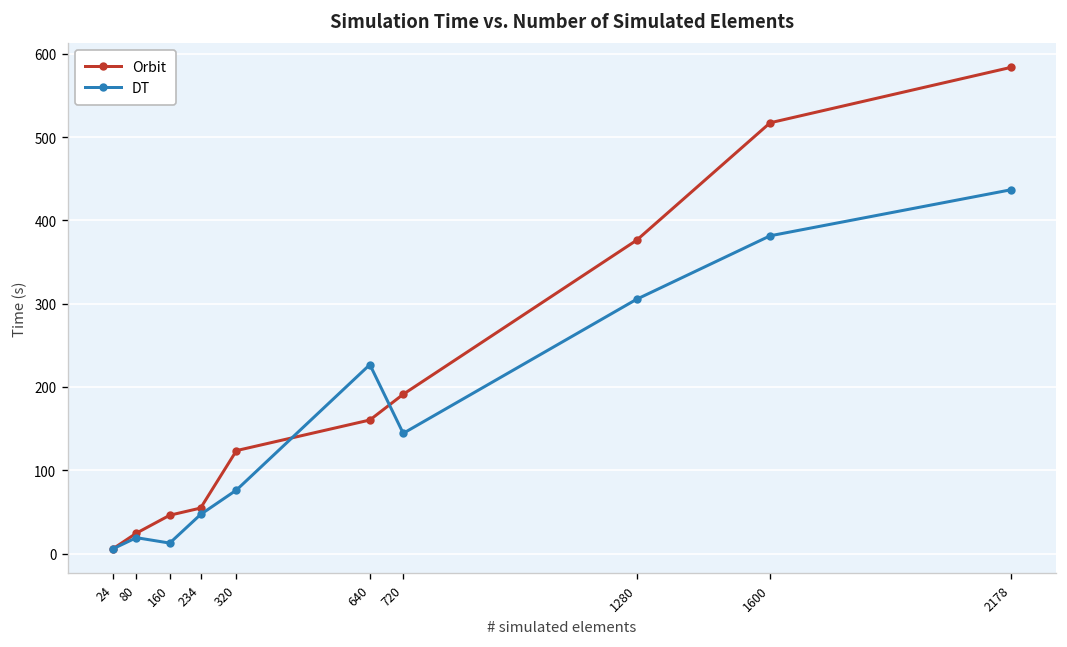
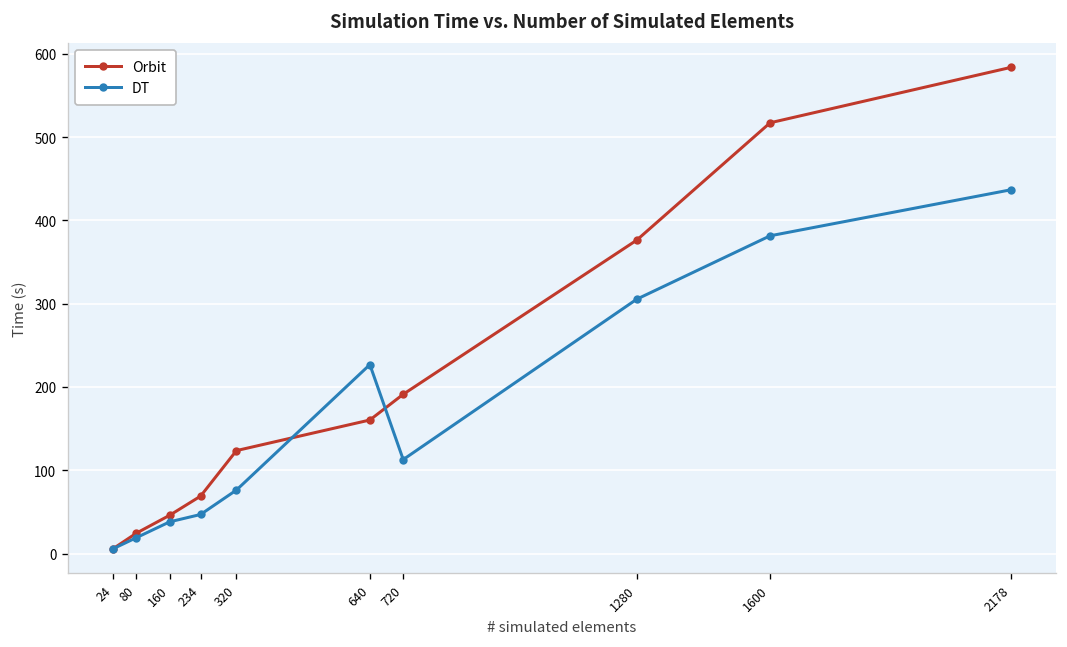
DT, 160: 10 -> 40
Orbit, 234: 50 -> 70
DT, 720: 140 -> 110
